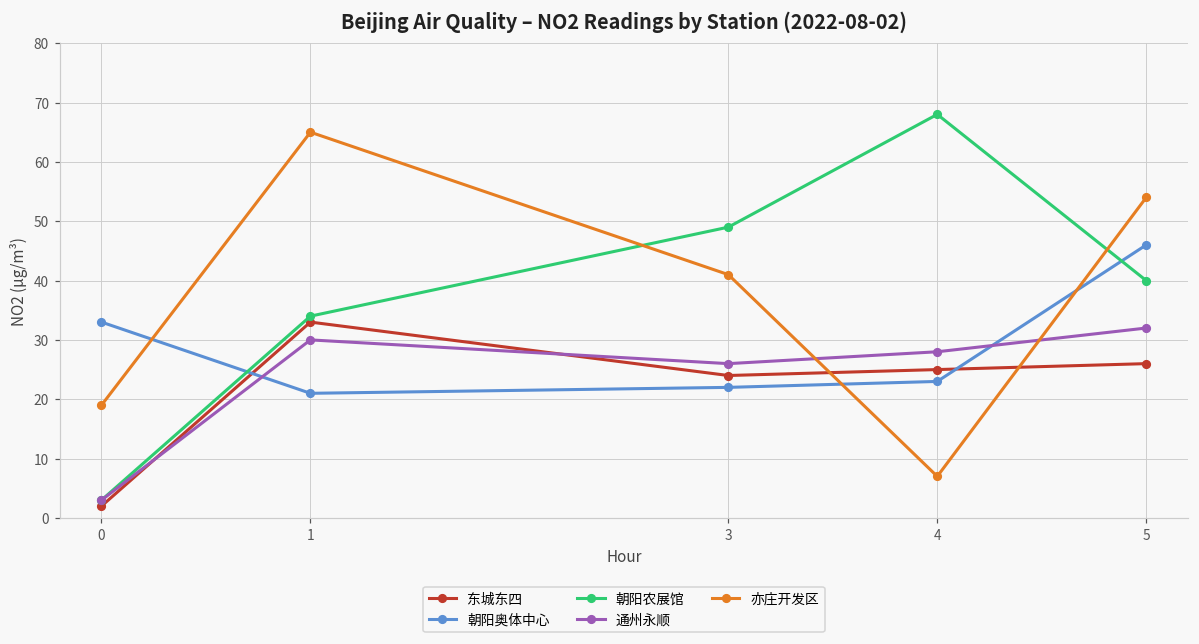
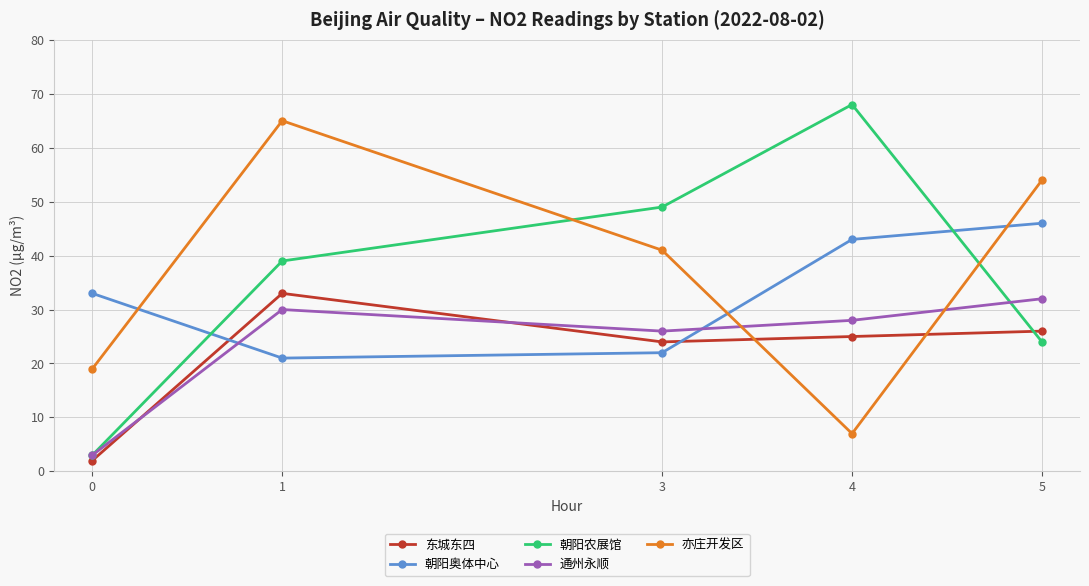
朝阳农展馆, 1: 34 -> 39
朝阳奥体中心, 4: 23 -> 43
朝阳农展馆, 5: 40 -> 24
